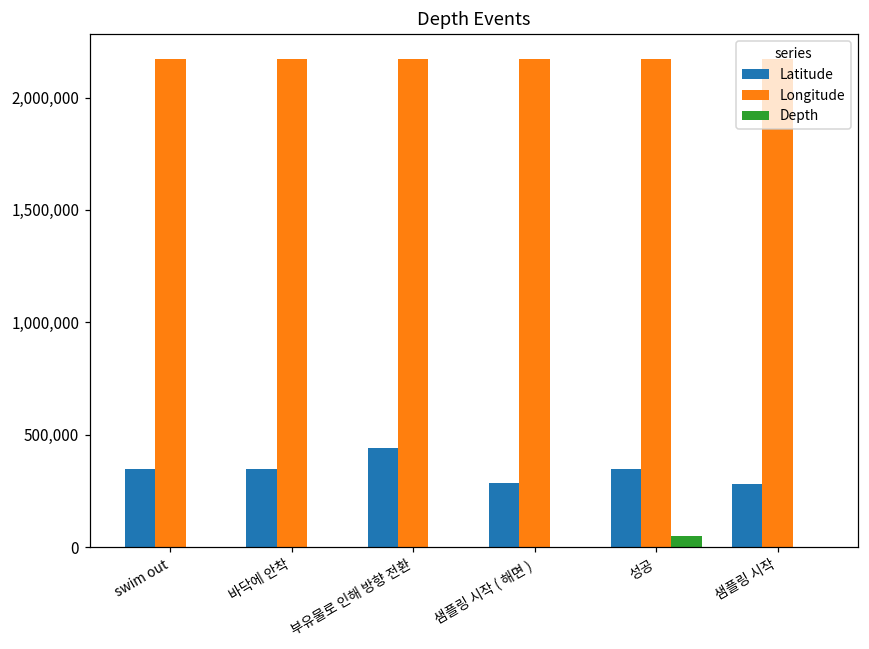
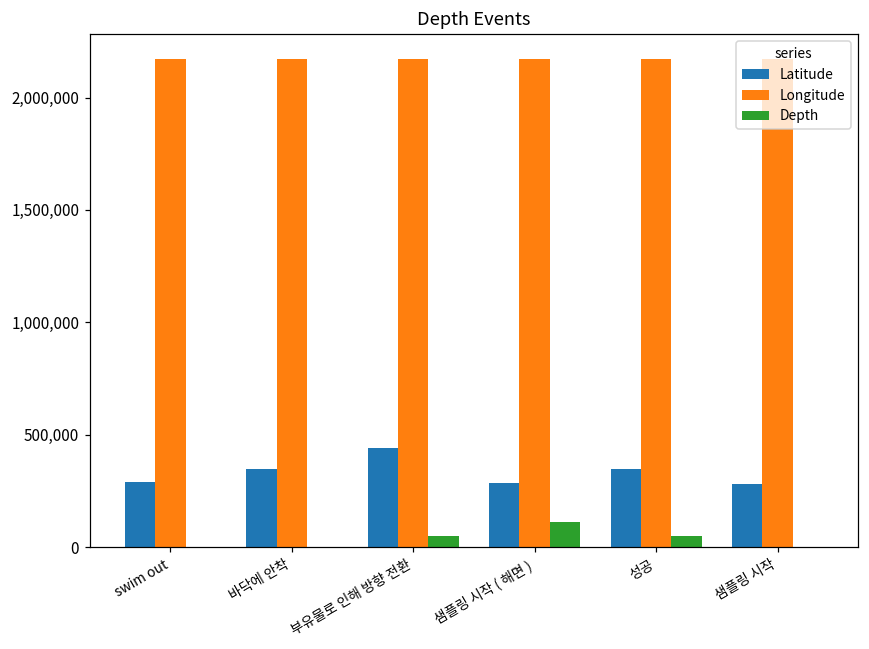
Latitude, swim out: 350,000 -> 290,000
Depth, 부유물로 인해 방향 전환: 0 -> 50,000
Depth, 샘플링 시작 ( 해면 ): 0 -> 110,000
